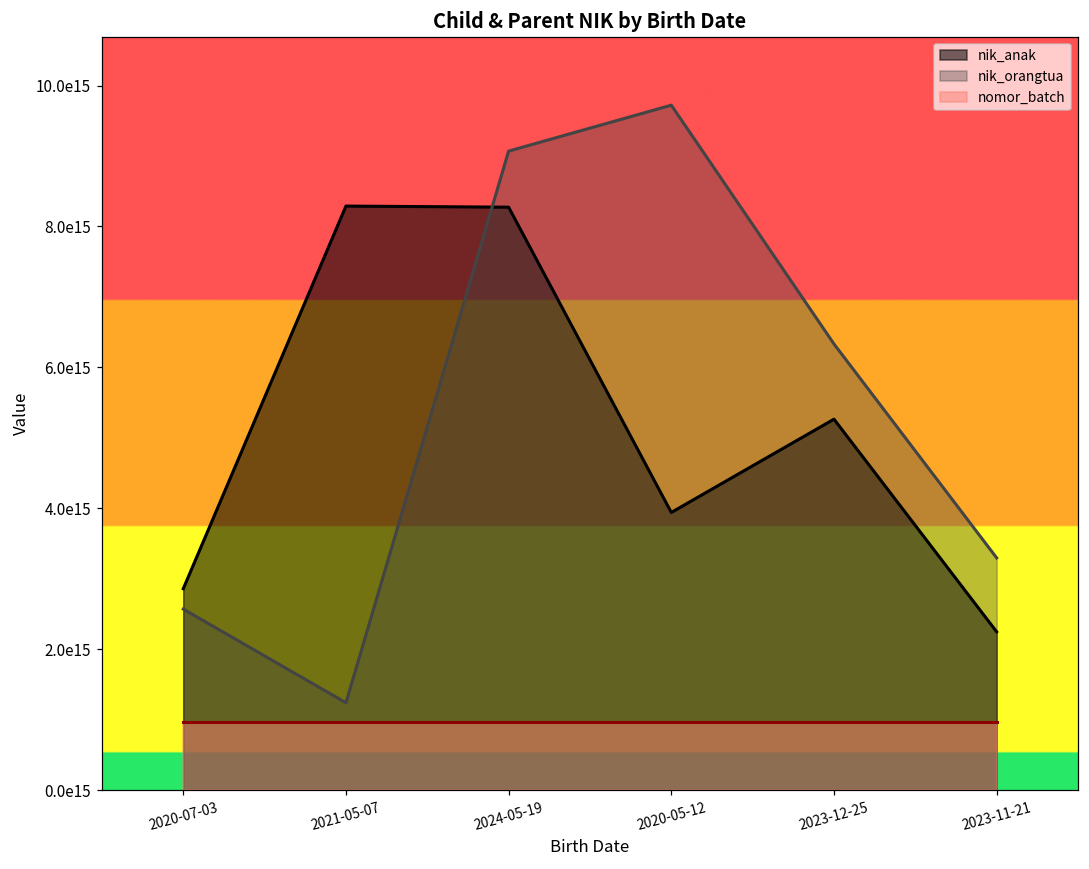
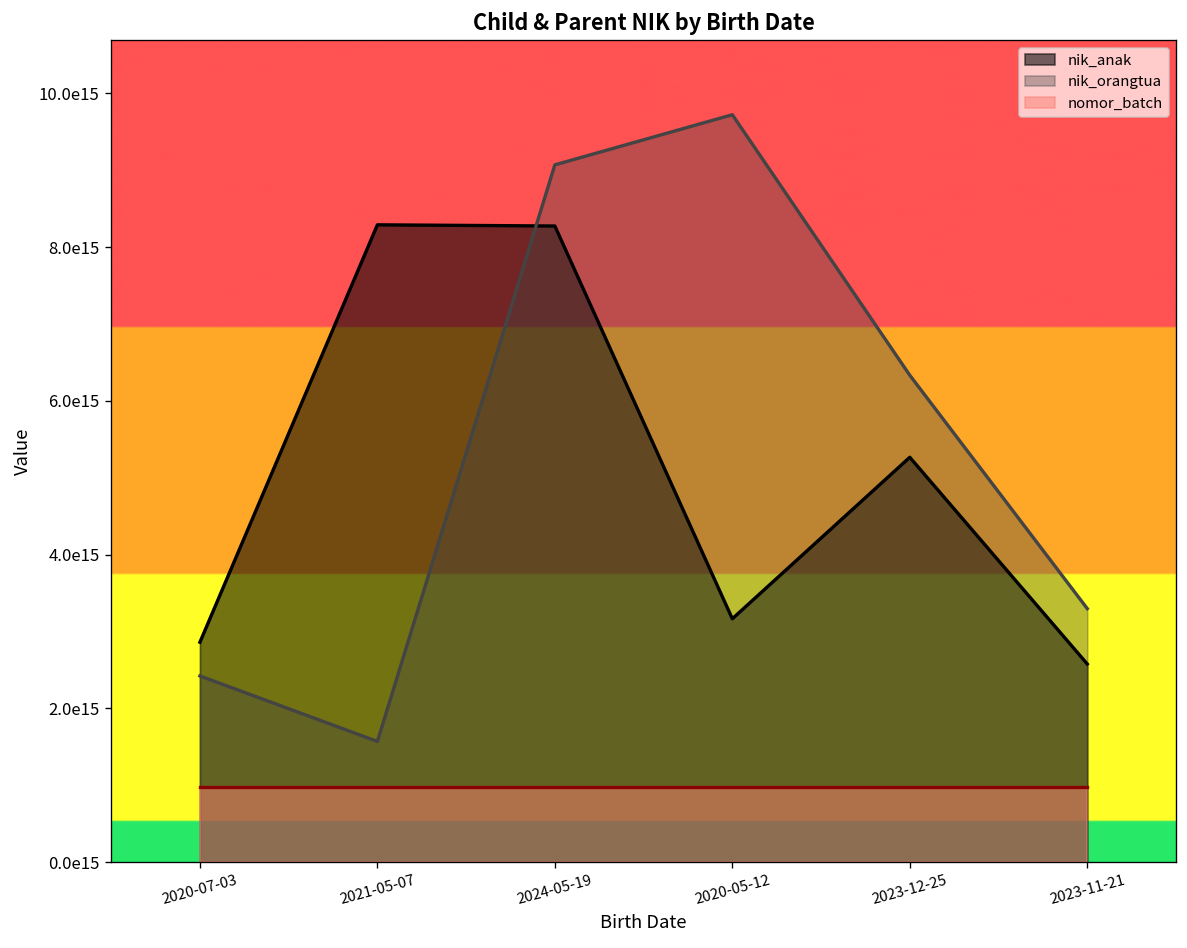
nik_orangtua, 2020-07-03: 2600000000000000 -> 2400000000000000
nik_orangtua, 2021-05-07: 1200000000000000 -> 1600000000000000
nik_anak, 2020-05-12: 3900000000000000 -> 3200000000000000
nik_anak, 2023-11-21: 2200000000000000 -> 2600000000000000
